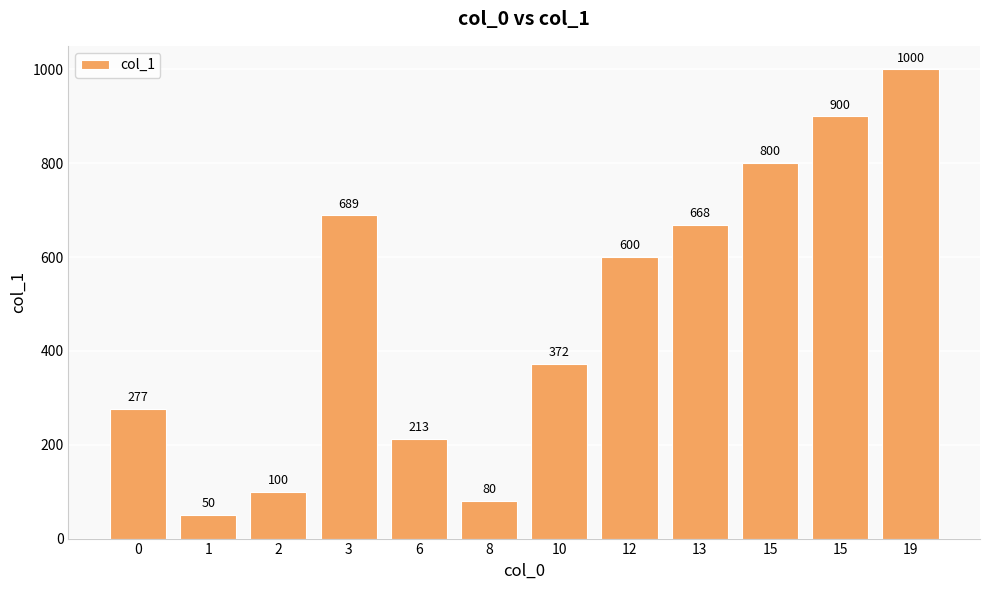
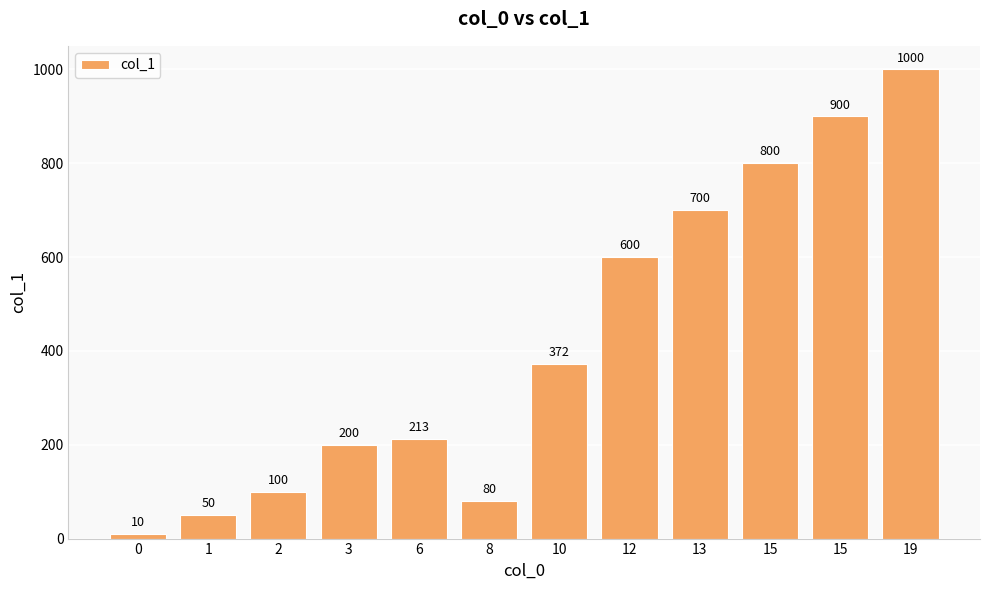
0: 277 -> 10
3: 689 -> 200
13: 668 -> 700
